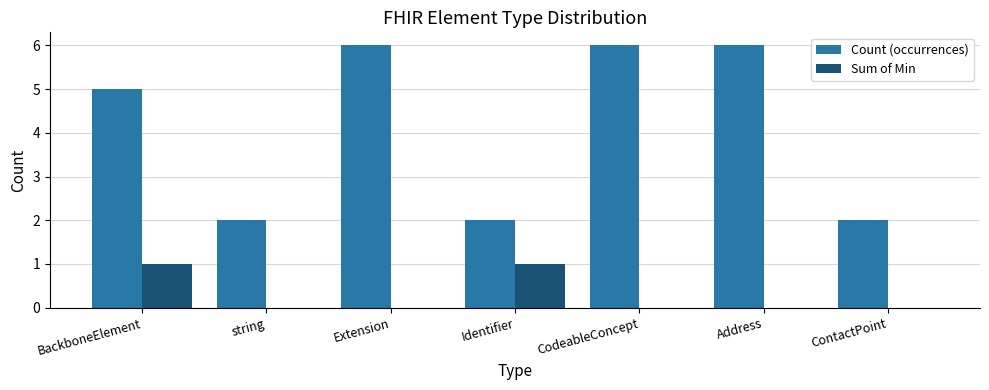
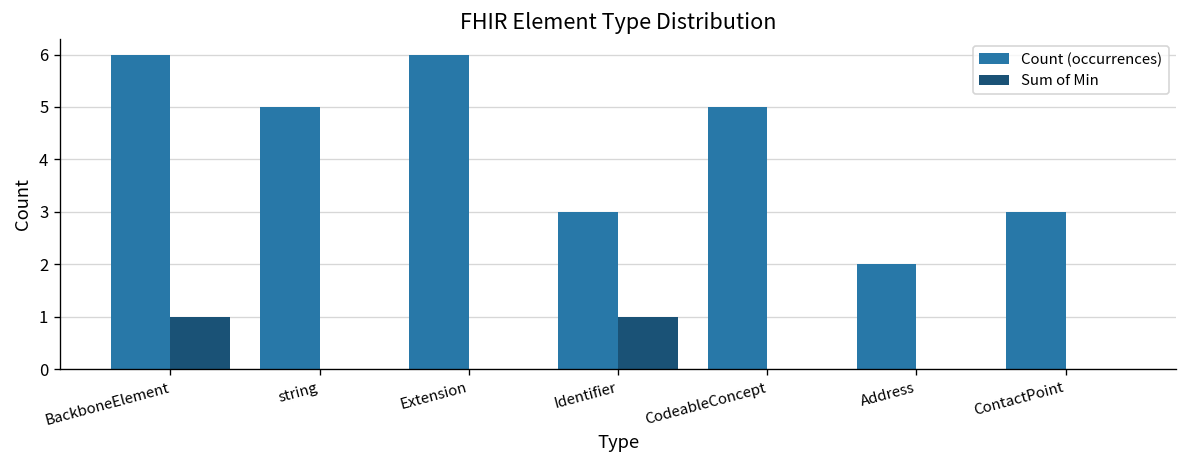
Count (occurrences), BackboneElement: 5 -> 6
Count (occurrences), string: 2 -> 5
Count (occurrences), Identifier: 2 -> 3
Count (occurrences), CodeableConcept: 6 -> 5
Count (occurrences), Address: 6 -> 2
Count (occurrences), ContactPoint: 2 -> 3
